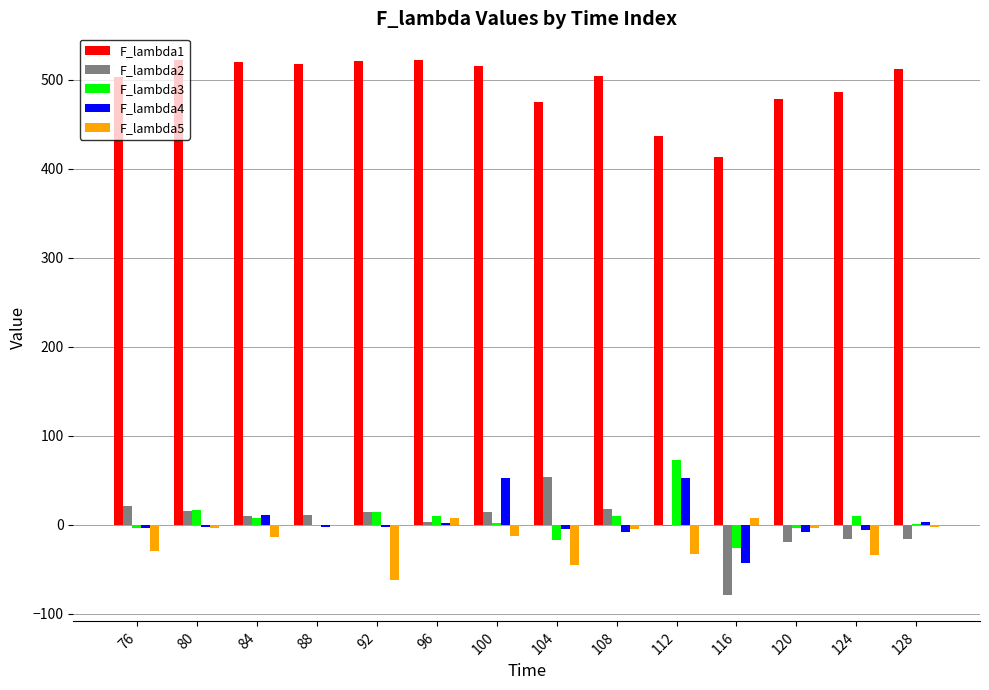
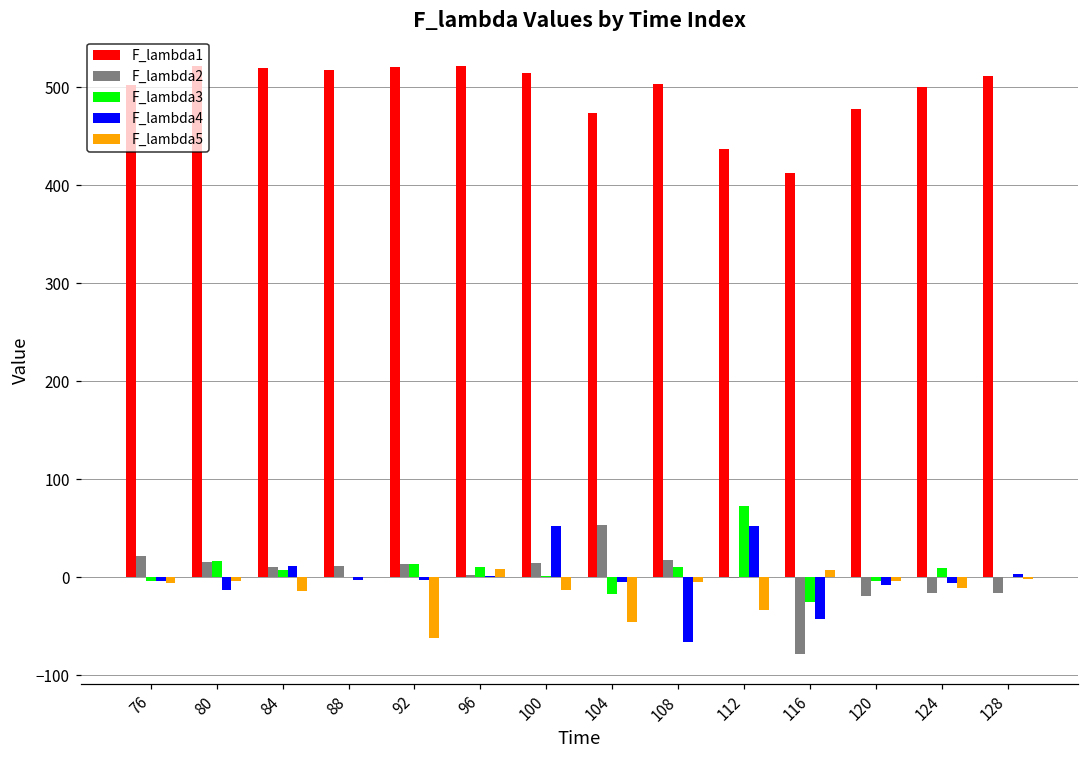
F_lambda5, 76: -30 -> -10
F_lambda4, 80: 0 -> -10
F_lambda4, 108: -10 -> -70
F_lambda1, 124: 490 -> 500
F_lambda5, 124: -30 -> -10
